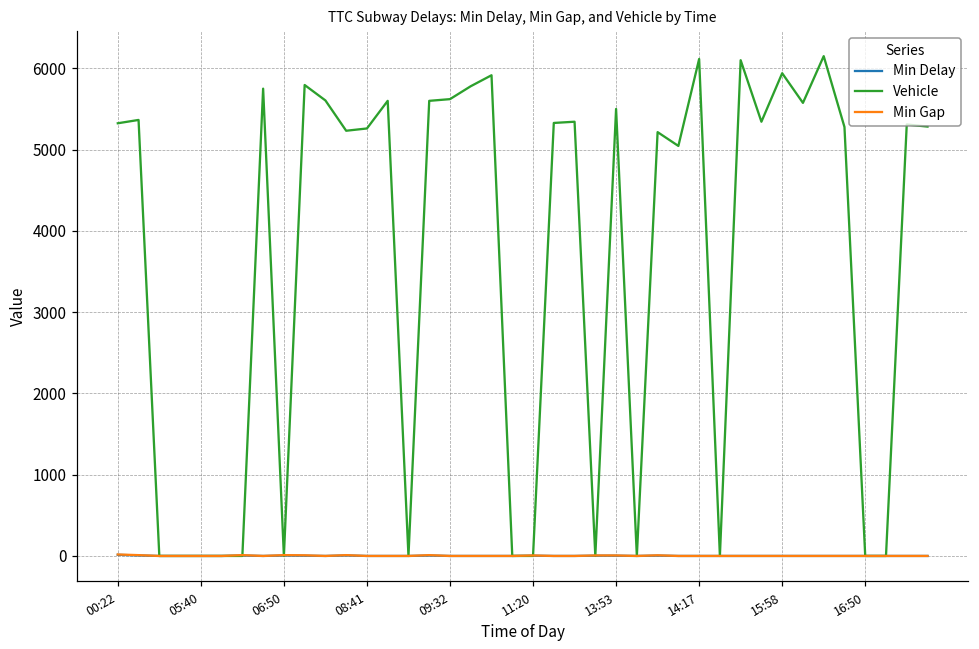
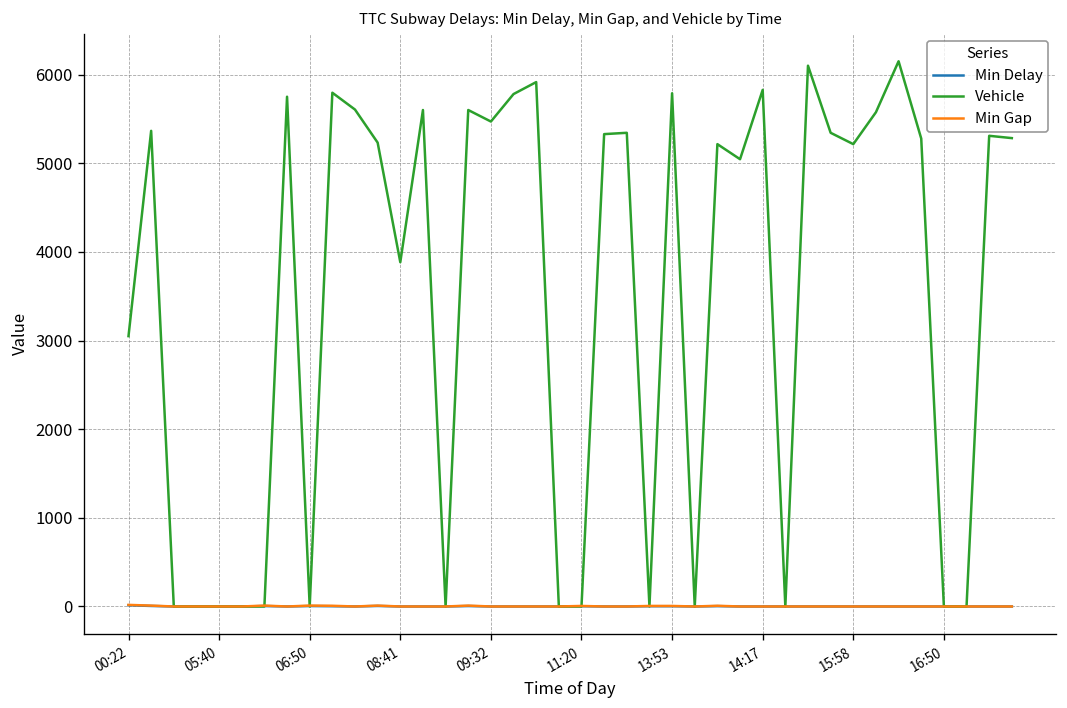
Vehicle, 00:22: 5300 -> 3100
Vehicle, 08:41: 5300 -> 3900
Vehicle, 09:32: 5600 -> 5500
Vehicle, 13:53: 5500 -> 5800
Vehicle, 14:17: 6100 -> 5800
Vehicle, 15:58: 5900 -> 5200
